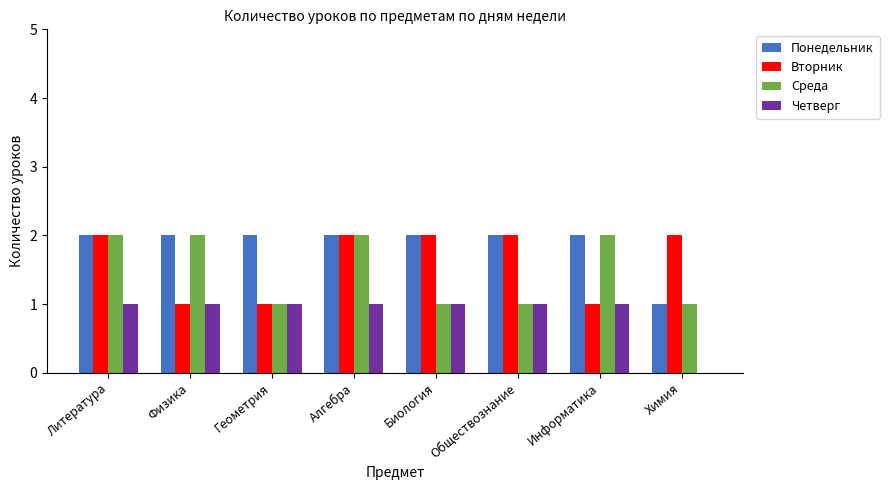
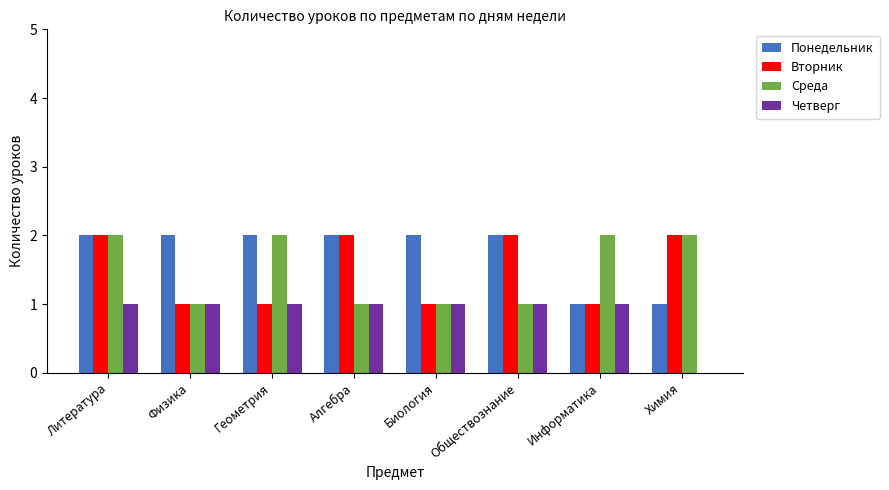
Среда, Физика: 2 -> 1
Среда, Геометрия: 1 -> 2
Среда, Алгебра: 2 -> 1
Вторник, Биология: 2 -> 1
Понедельник, Информатика: 2 -> 1
Среда, Химия: 1 -> 2
